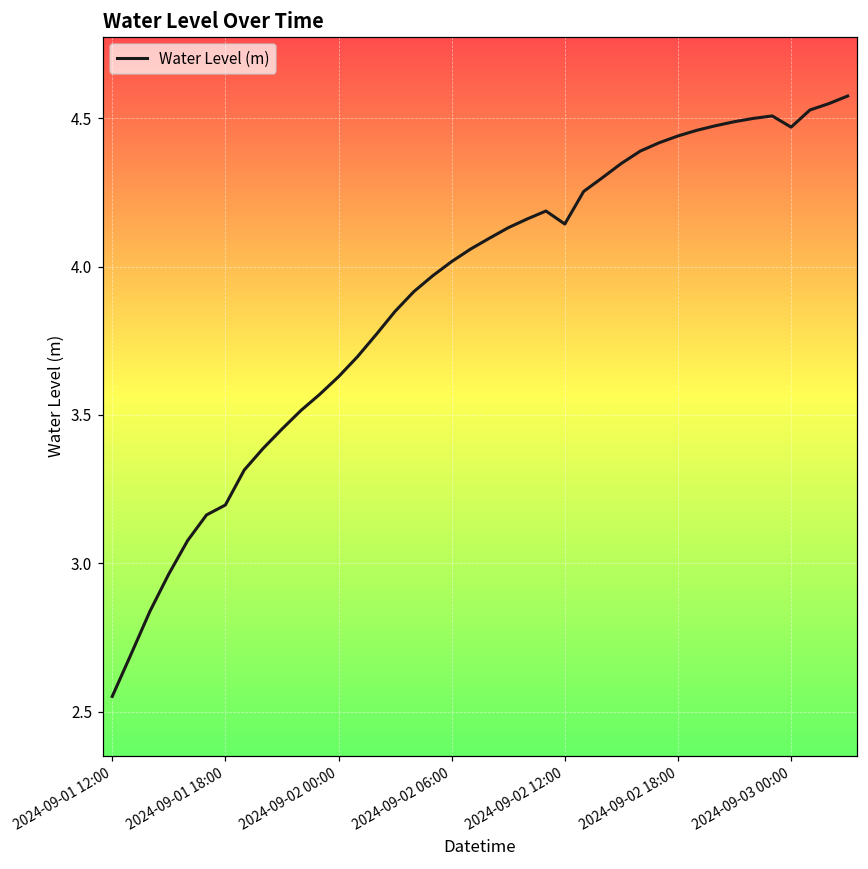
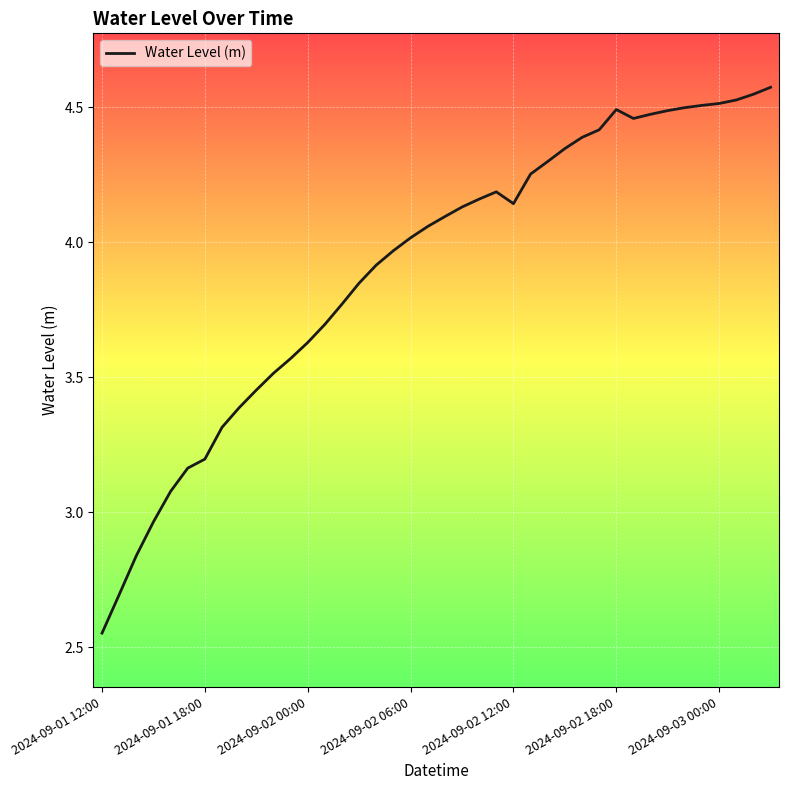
2024-09-02 18:00: 4.44 -> 4.49
2024-09-03 00:00: 4.47 -> 4.51
